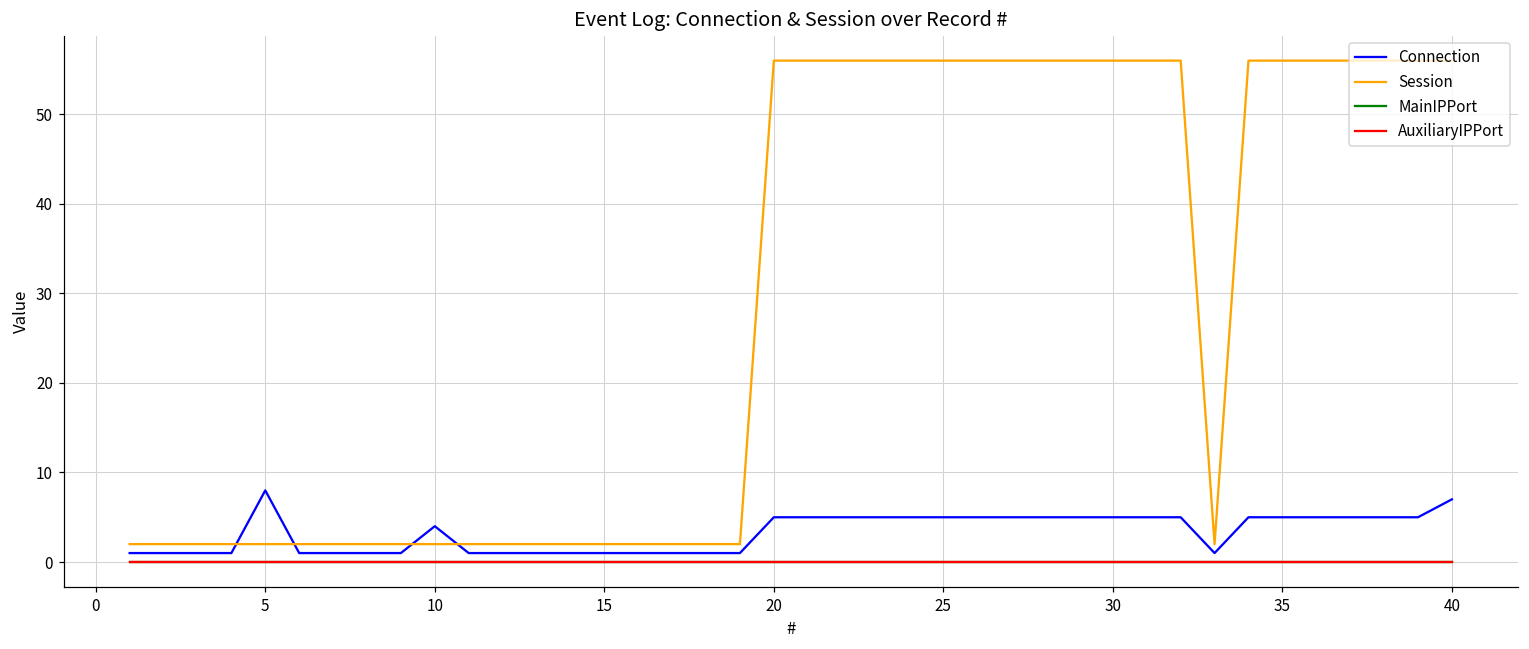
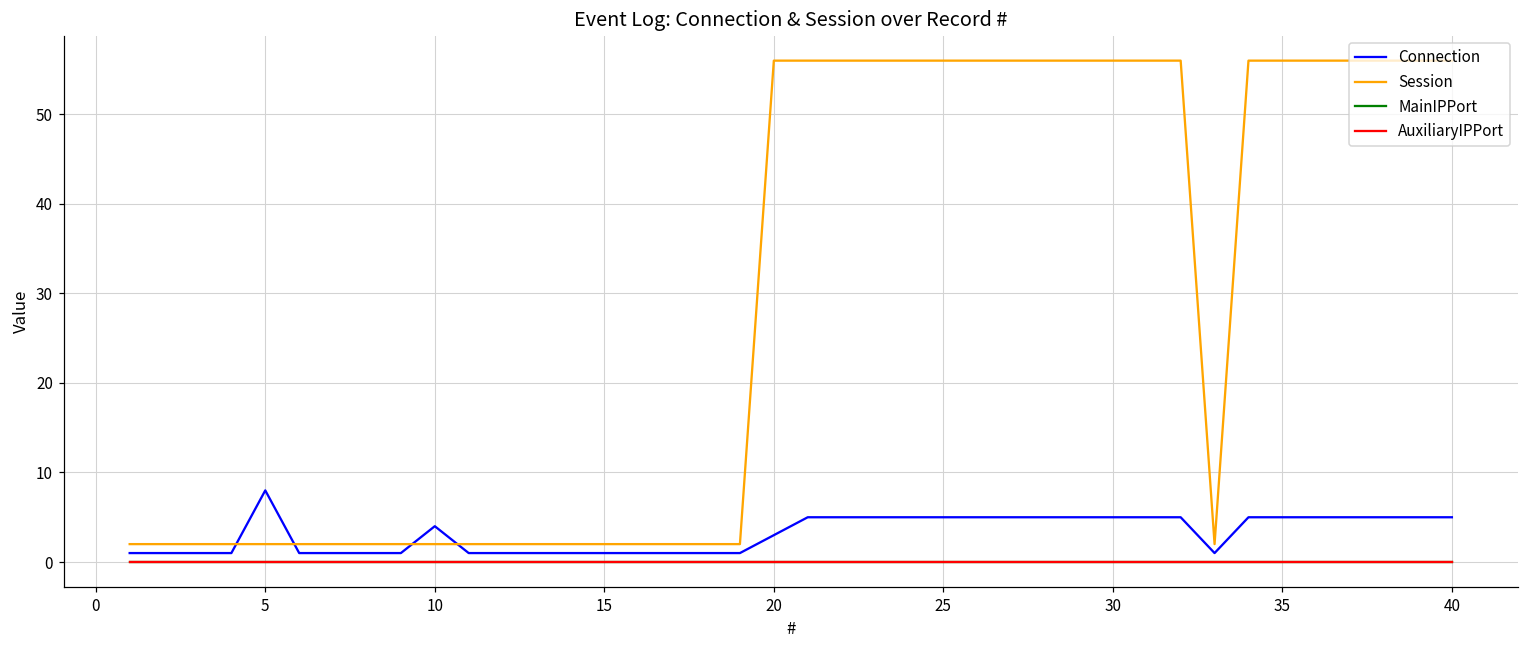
Connection, 20: 5 -> 3
Connection, 40: 7 -> 5
